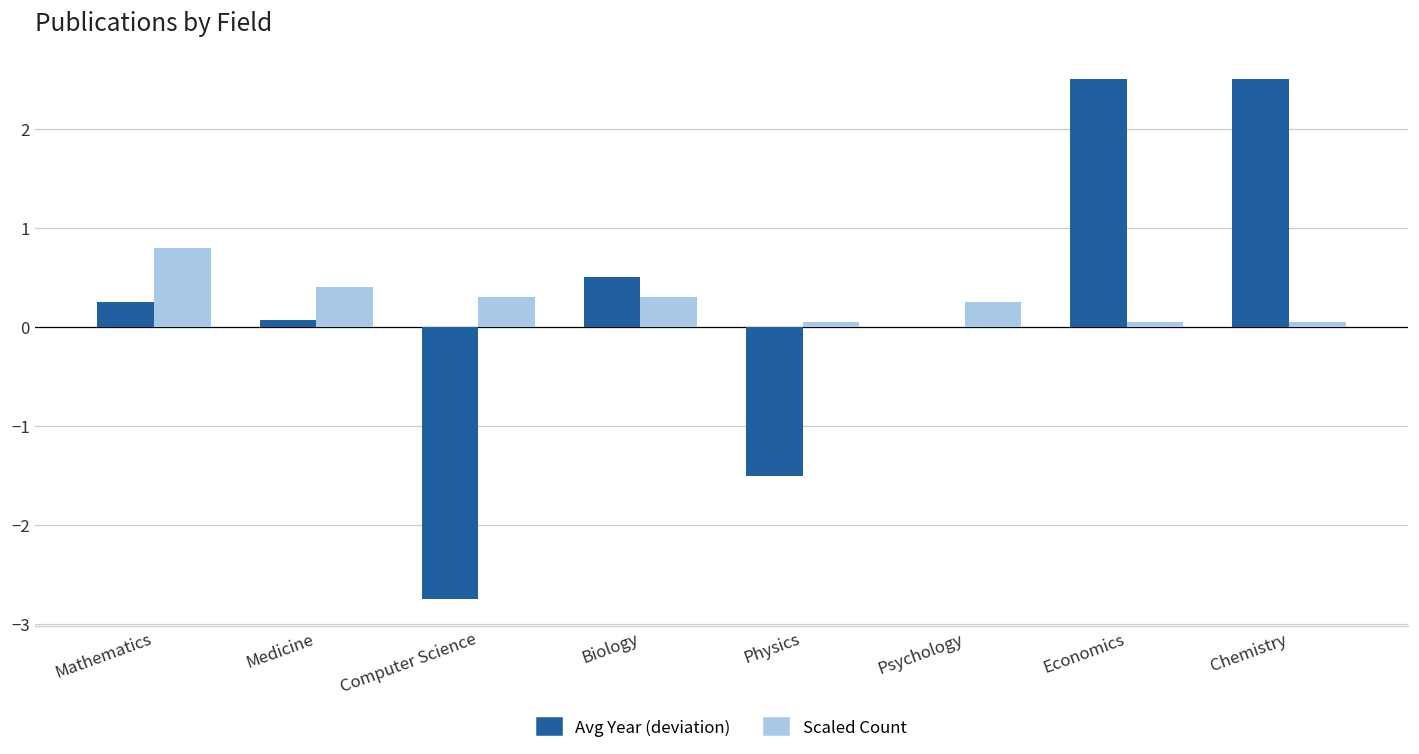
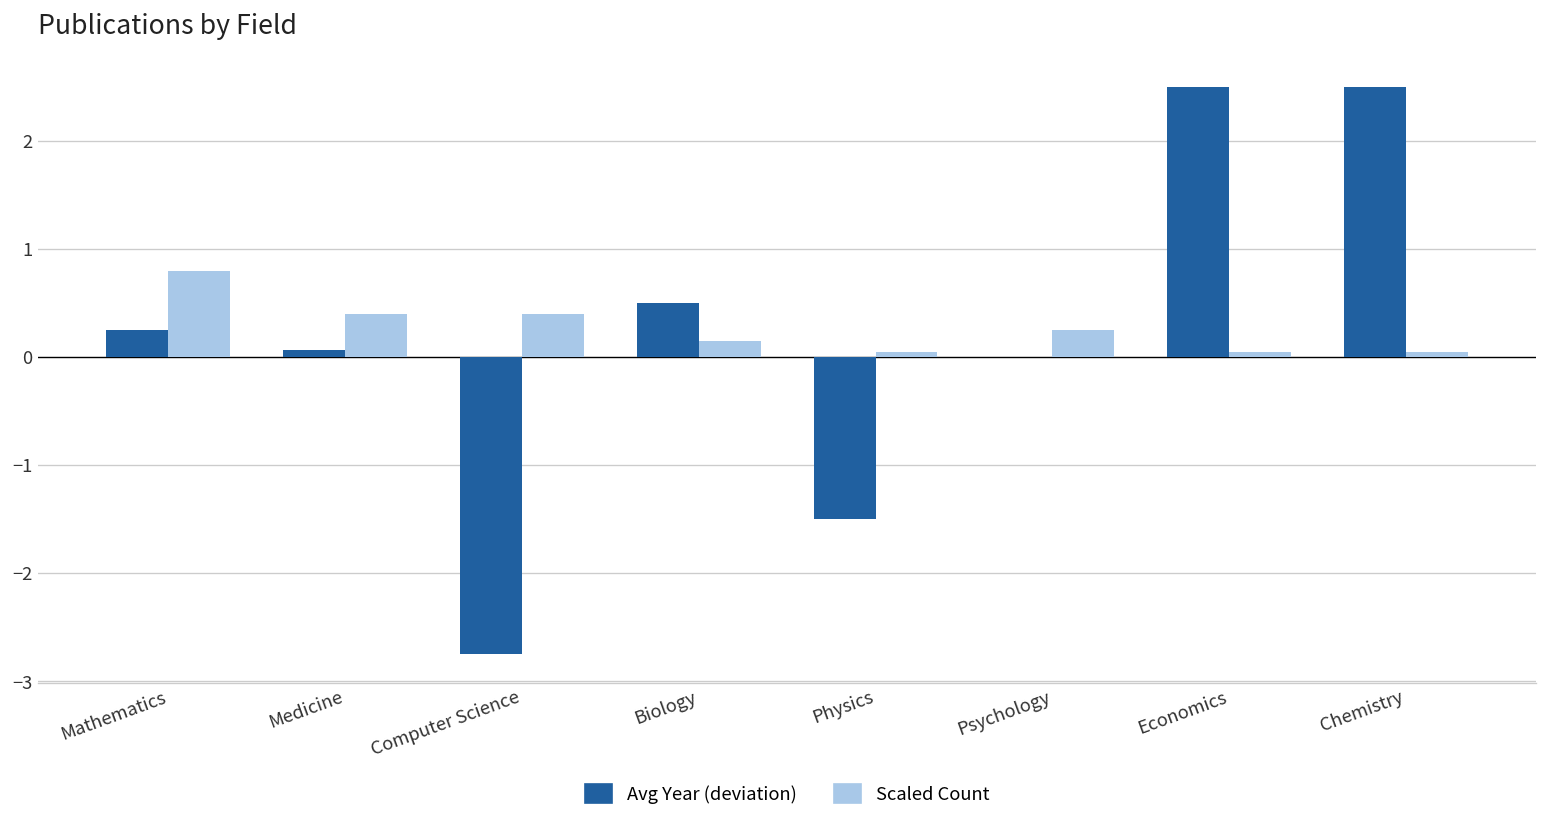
Scaled Count, Computer Science: 0.3 -> 0.4
Scaled Count, Biology: 0.3 -> 0.2
